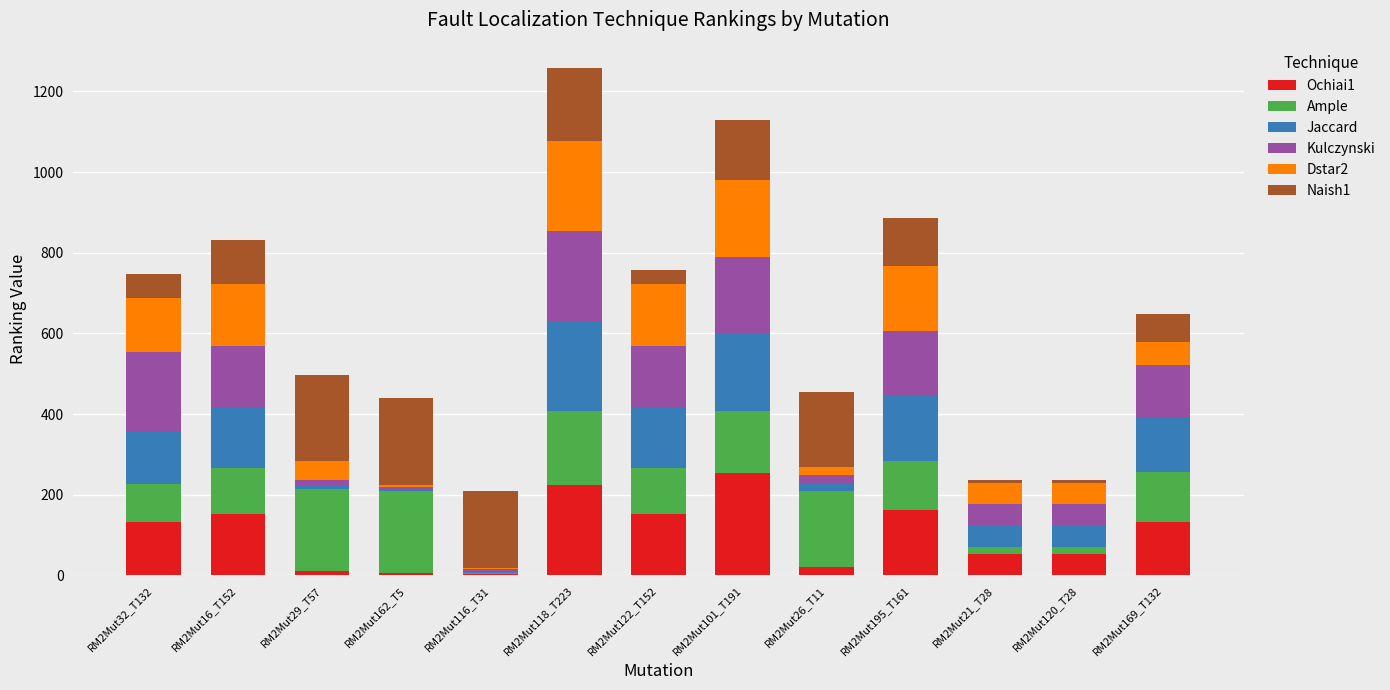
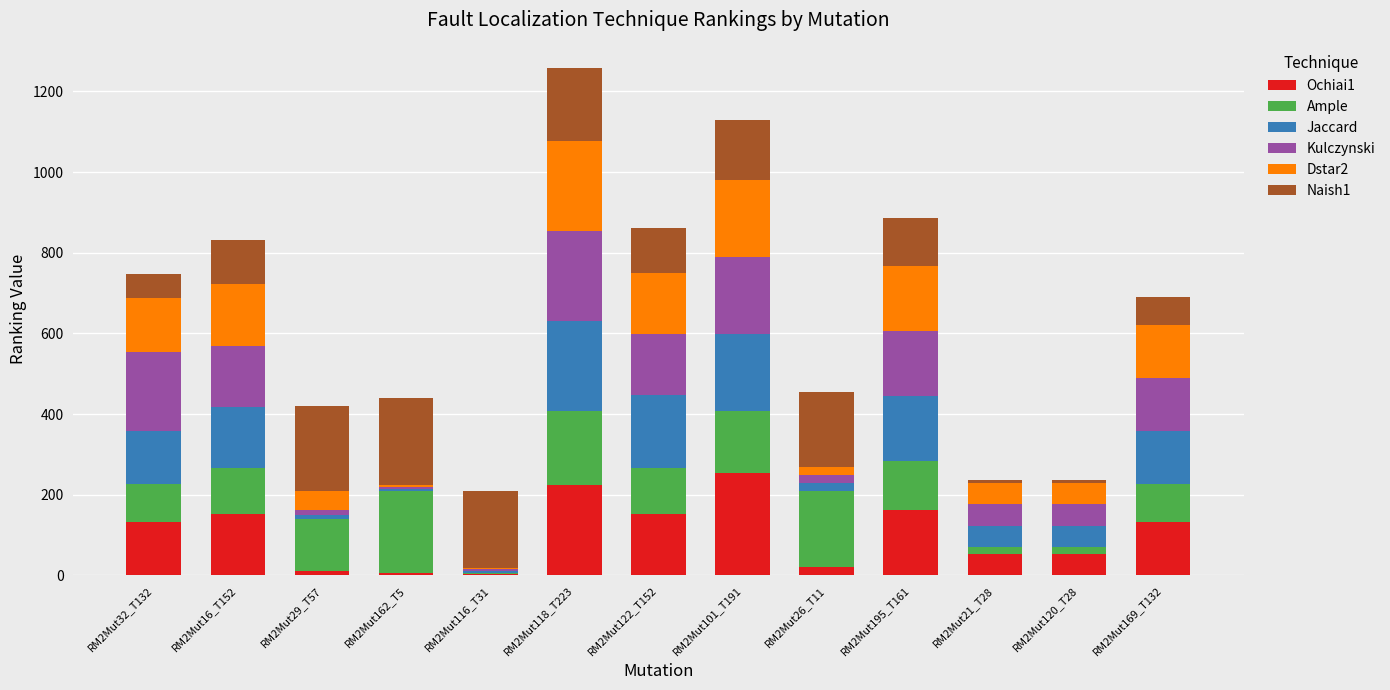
Ample, RM2Mut29_T57: 200 -> 130
Jaccard, RM2Mut122_T152: 150 -> 180
Naish1, RM2Mut122_T152: 40 -> 110
Ample, RM2Mut169_T132: 130 -> 90
Dstar2, RM2Mut169_T132: 60 -> 130
